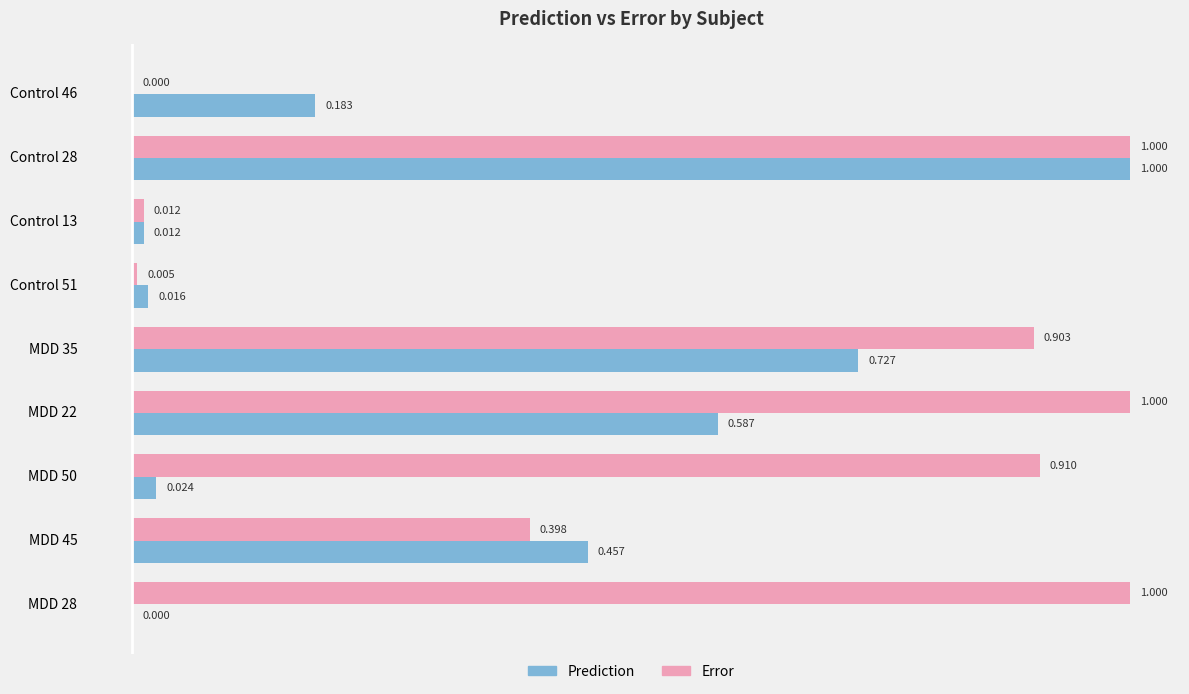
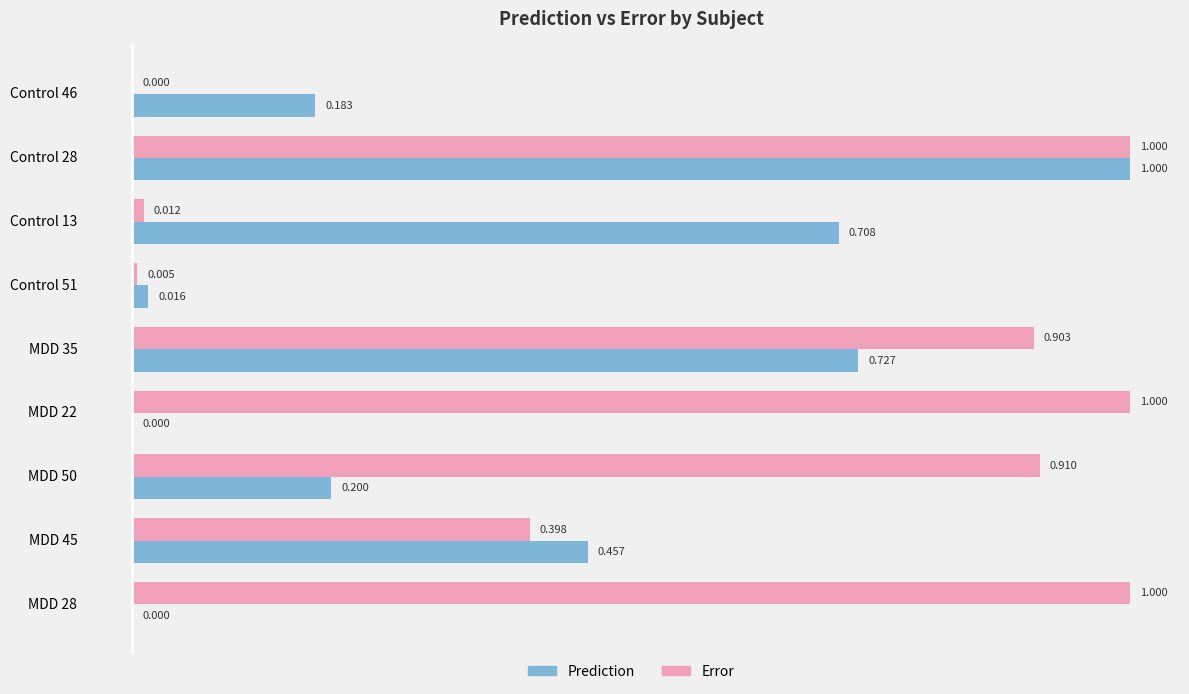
Prediction, Control 13: 0.012 -> 0.708
Prediction, MDD 22: 0.587 -> 0.000
Prediction, MDD 50: 0.024 -> 0.200
